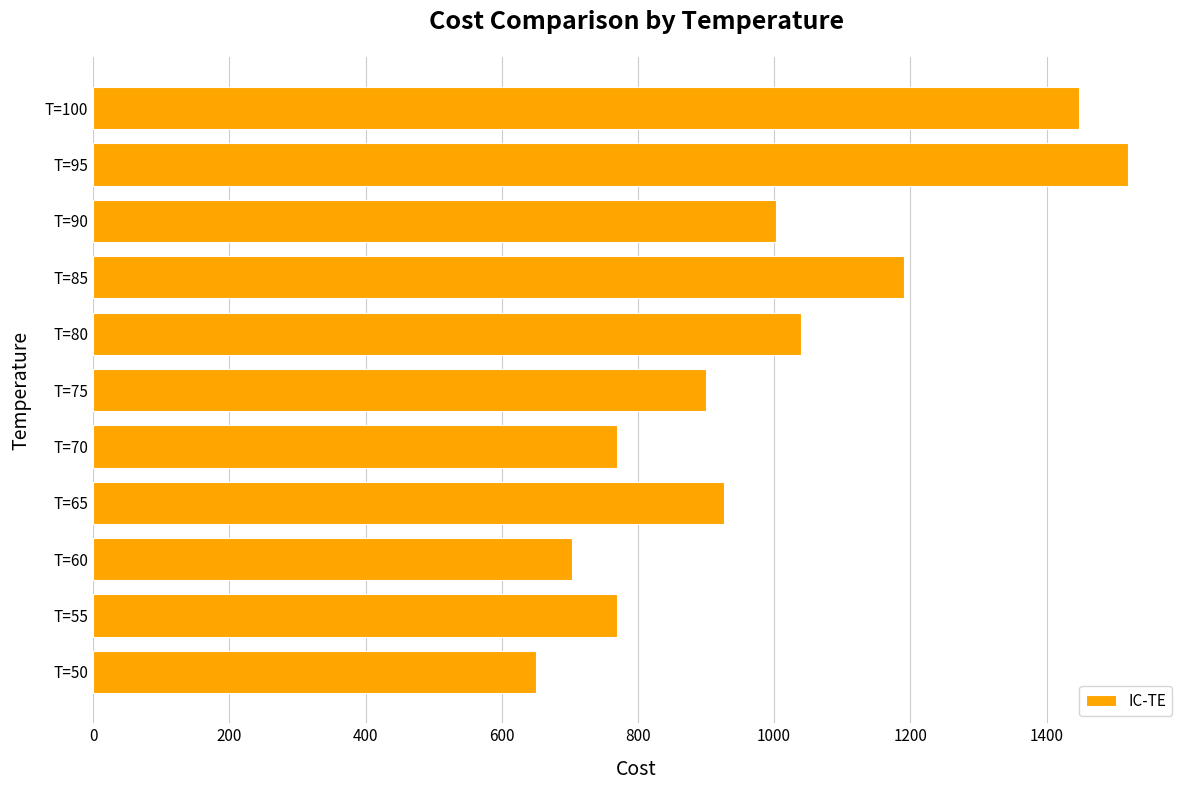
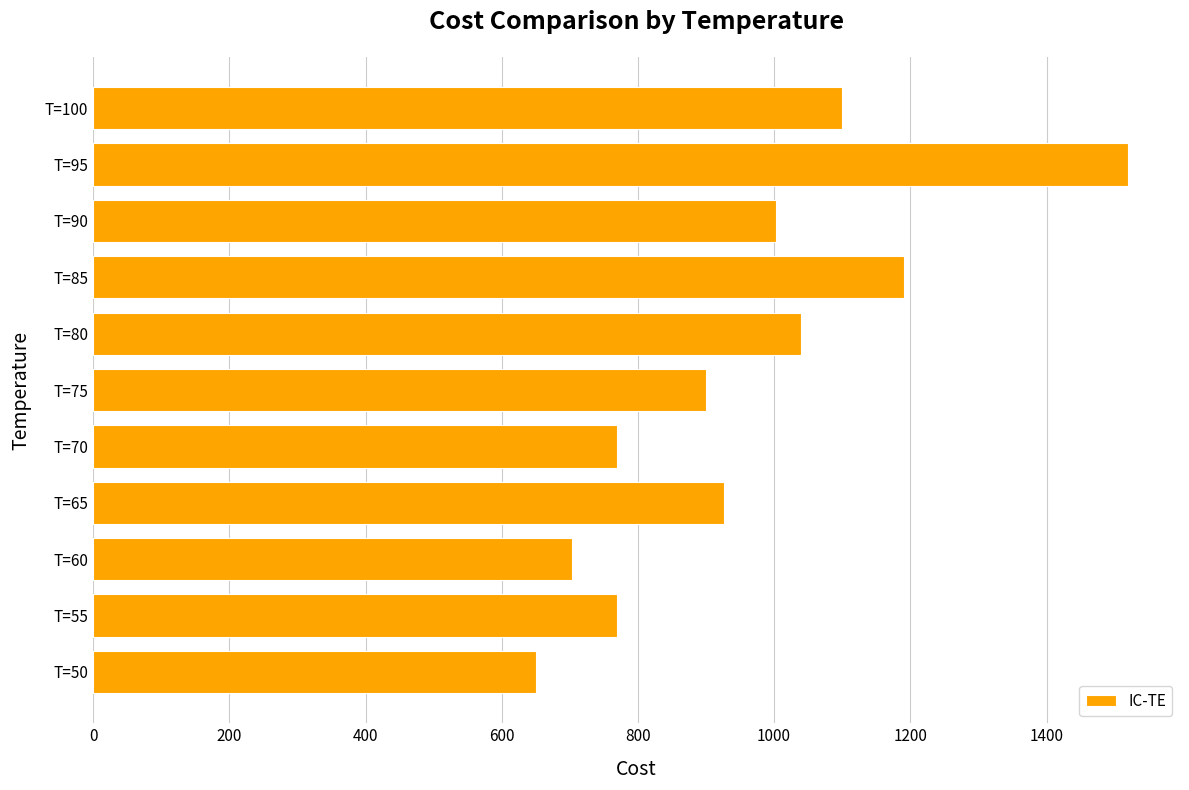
T=100: 1450 -> 1100
